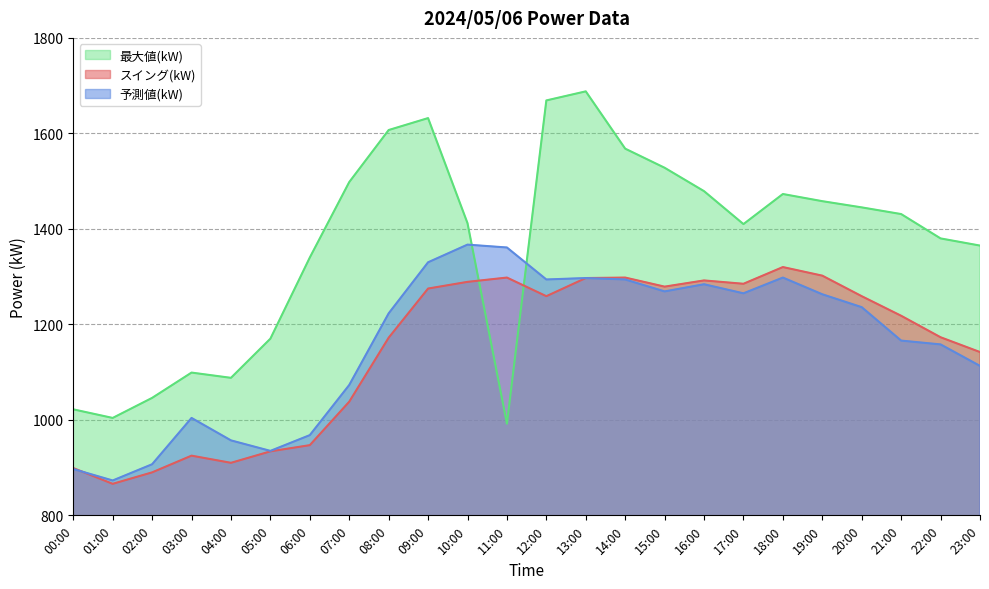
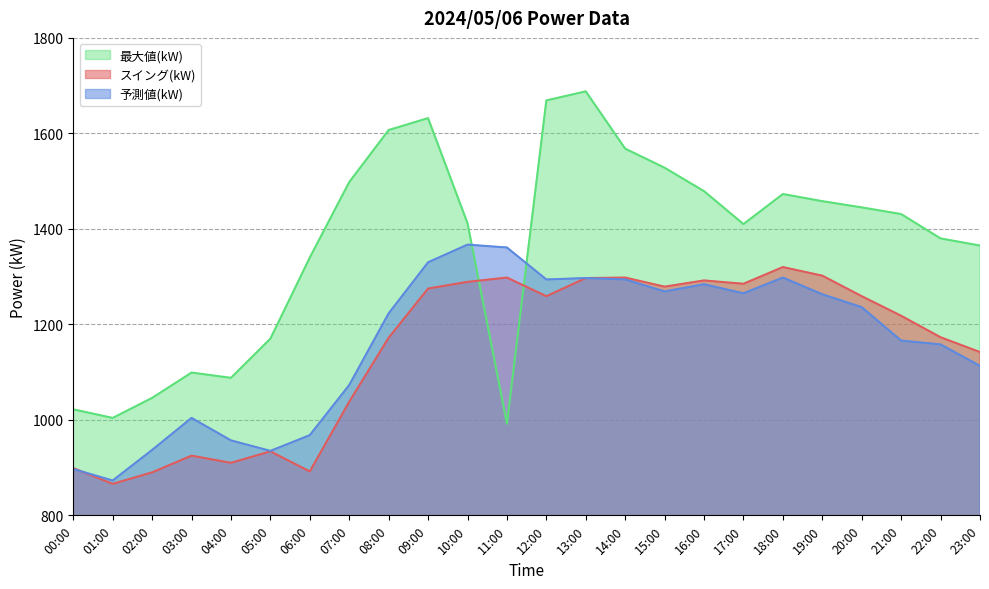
予測値(kW), 02:00: 910 -> 940
スイング(kW), 06:00: 950 -> 890
